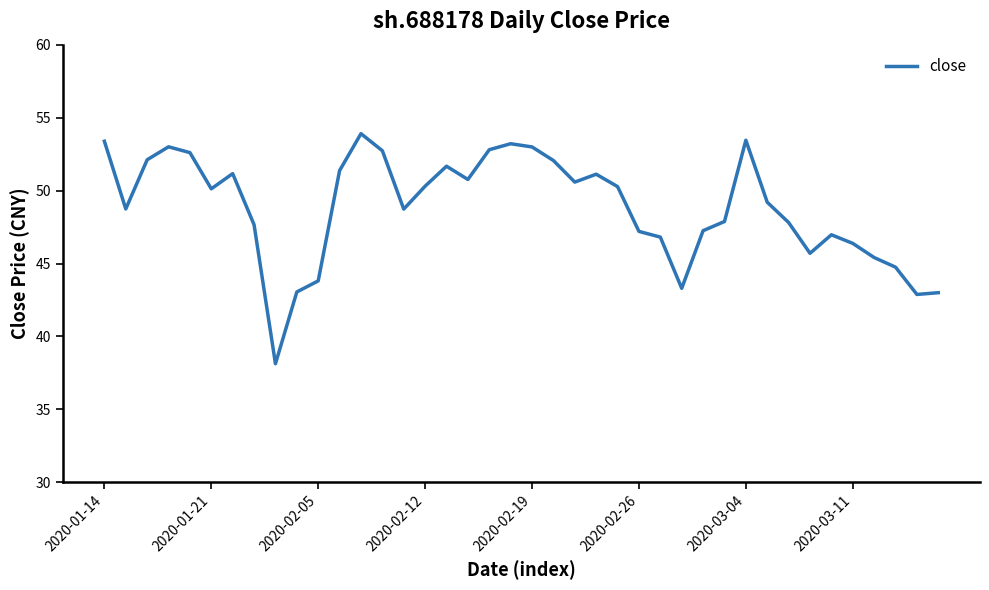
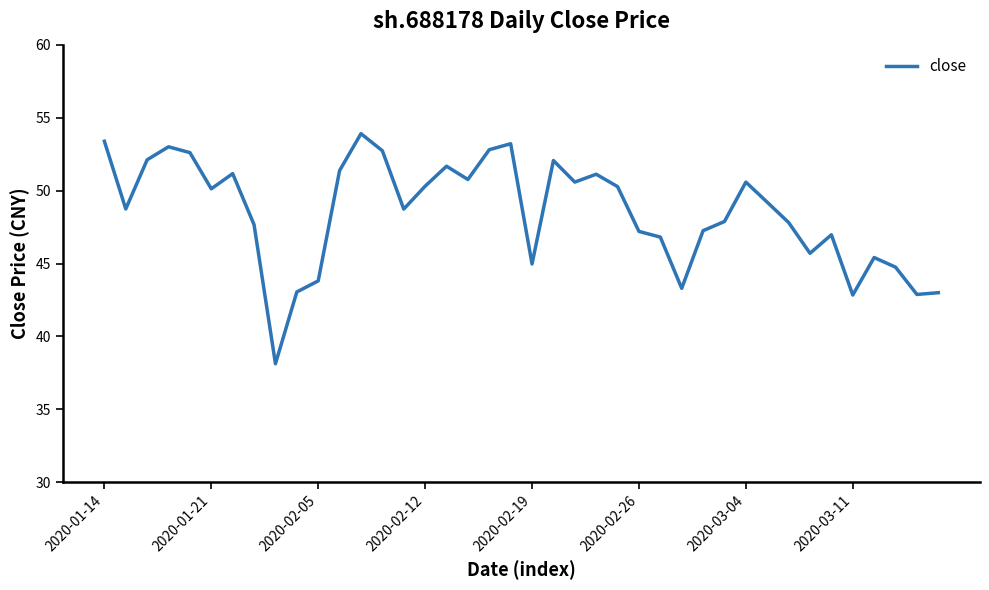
2020-02-19: 53.0 -> 45.0
2020-03-04: 53.5 -> 50.6
2020-03-11: 46.4 -> 42.8
